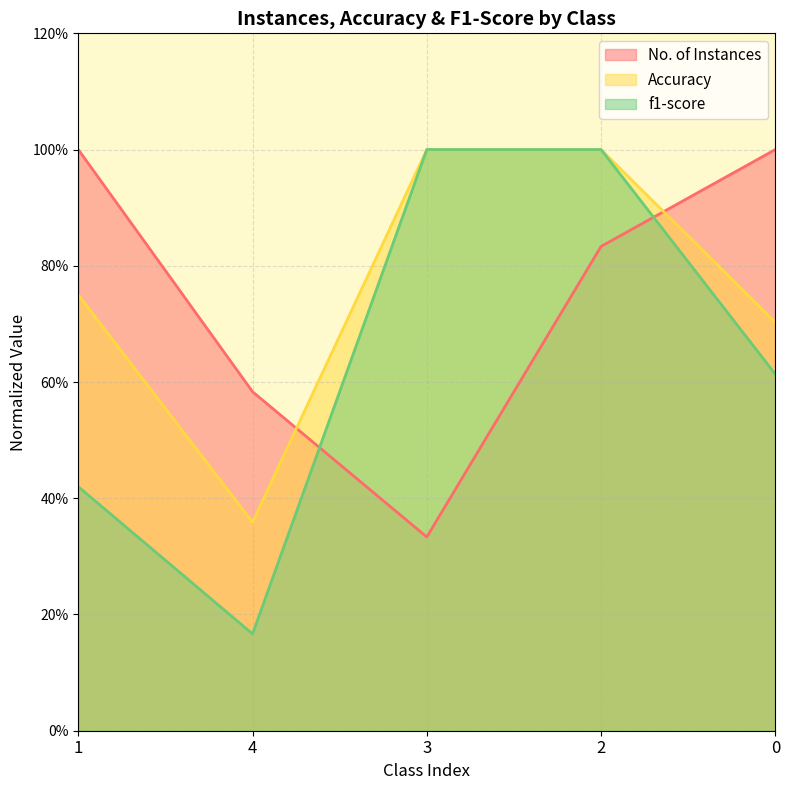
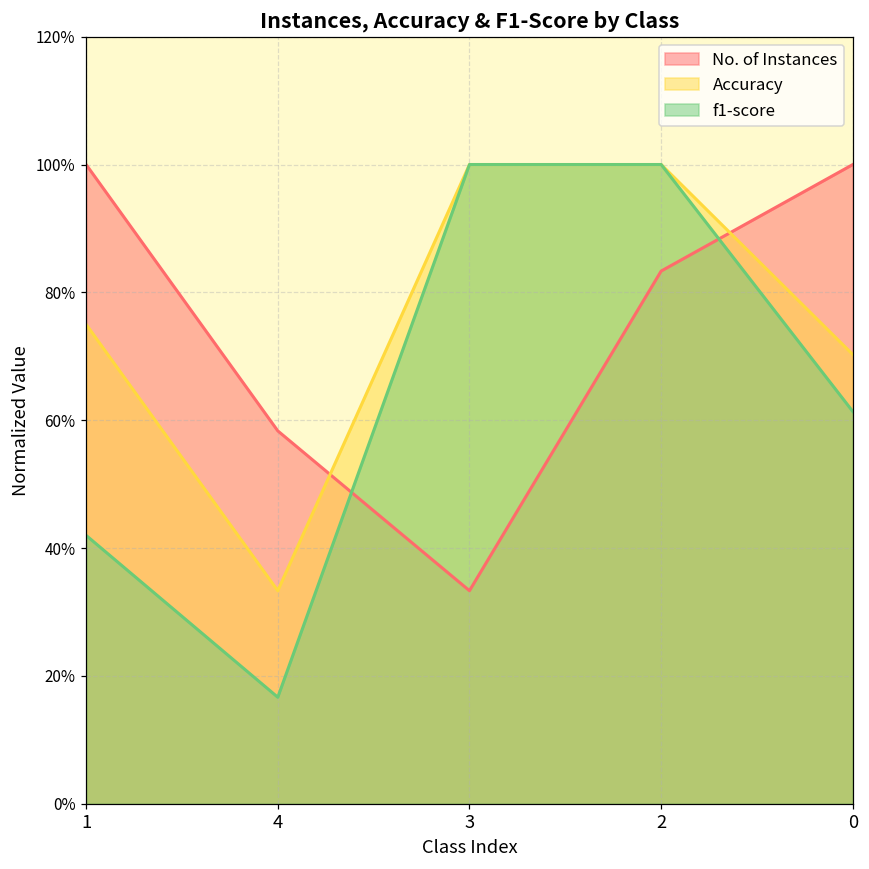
Accuracy, 4: 36% -> 33%
